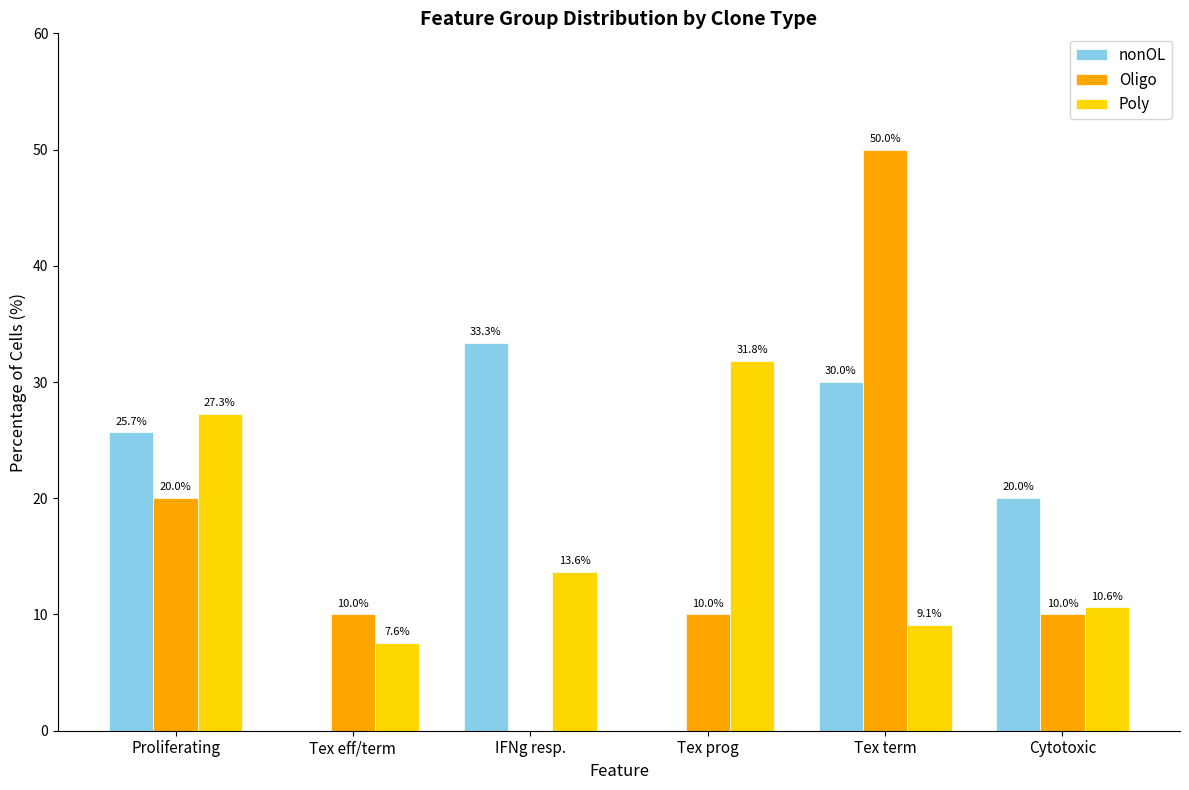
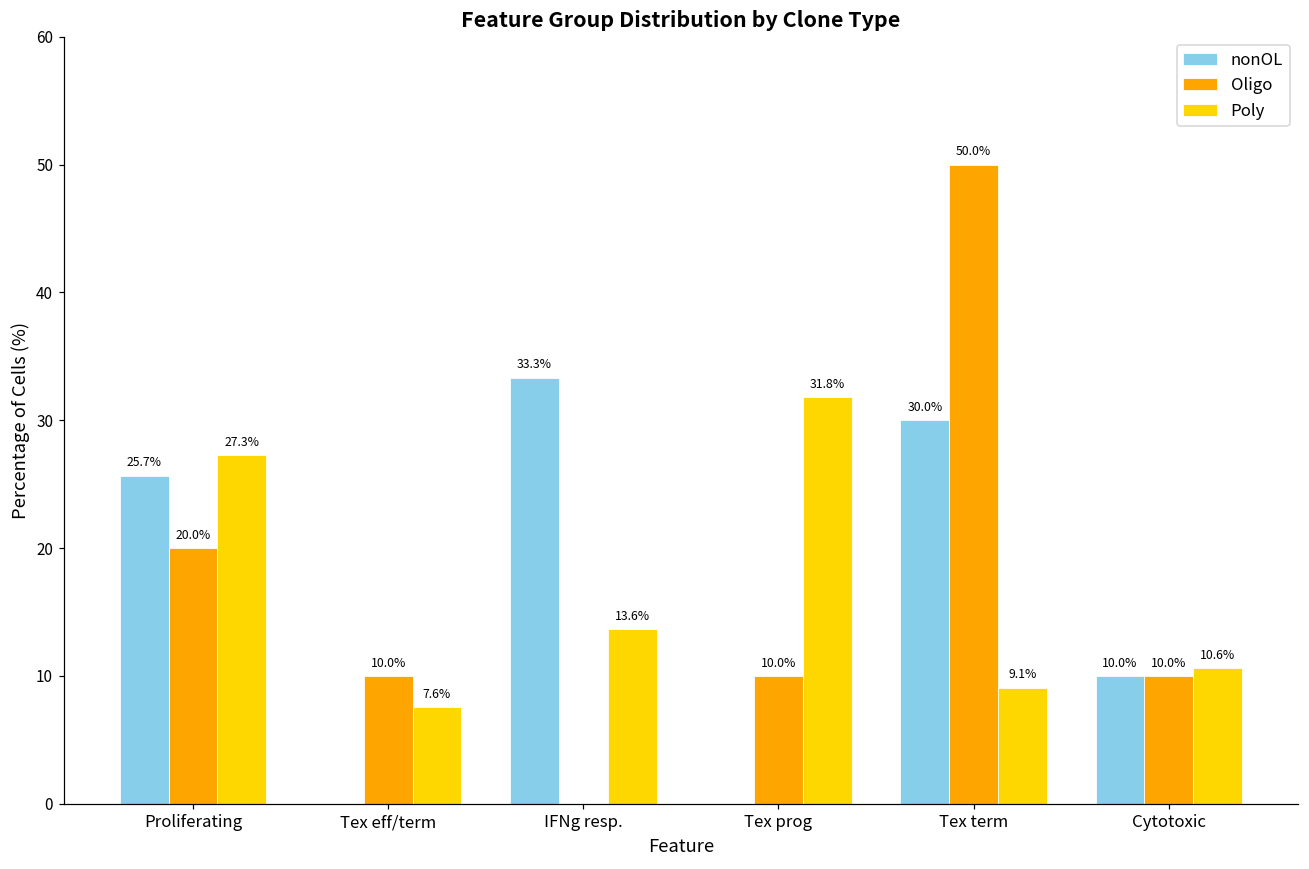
nonOL, Cytotoxic: 20.0% -> 10.0%
